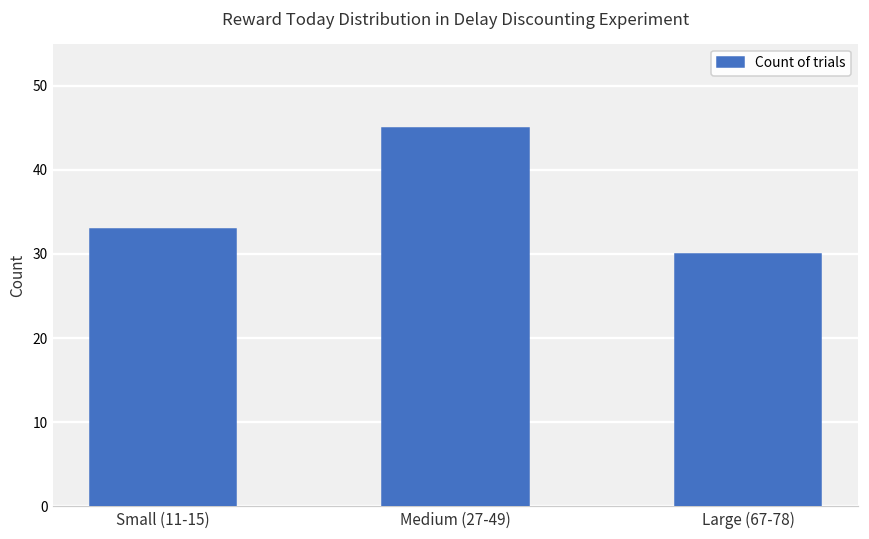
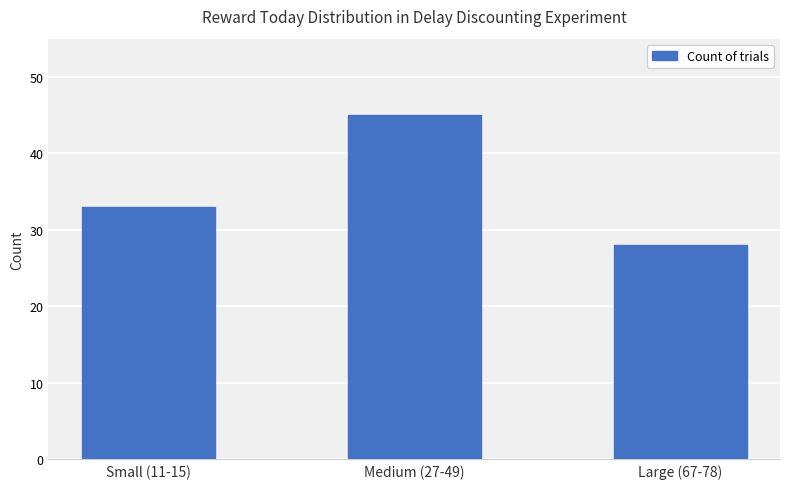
Large (67-78): 30 -> 28
